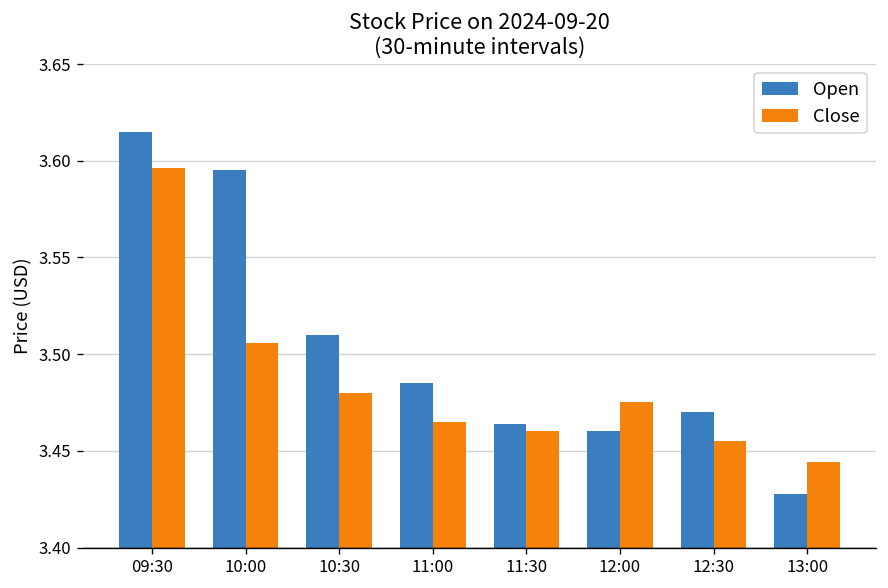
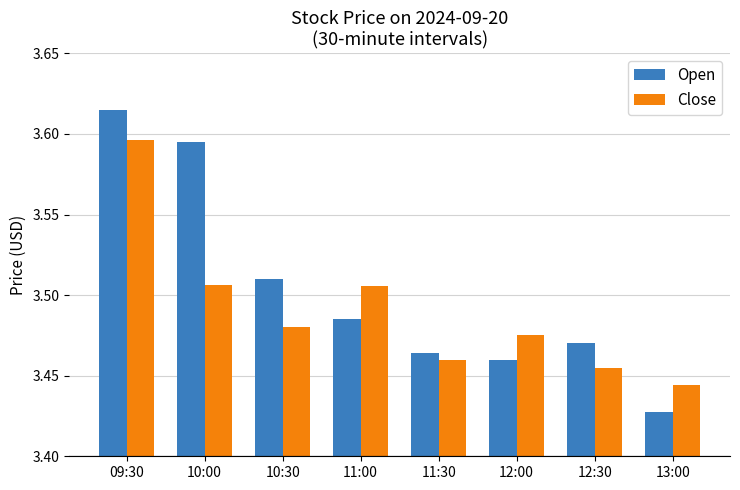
Close, 11:00: 3.465 -> 3.506
